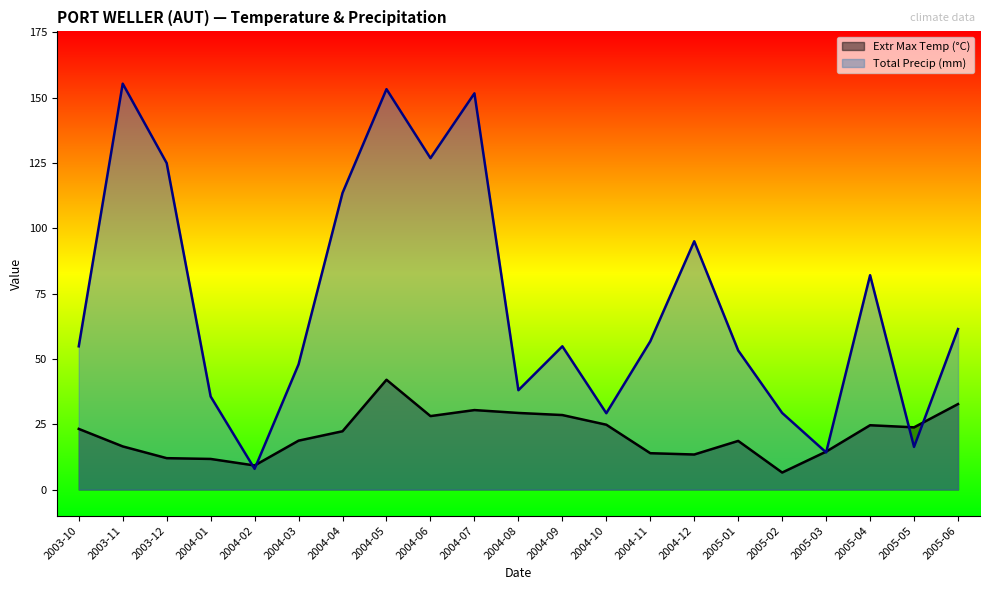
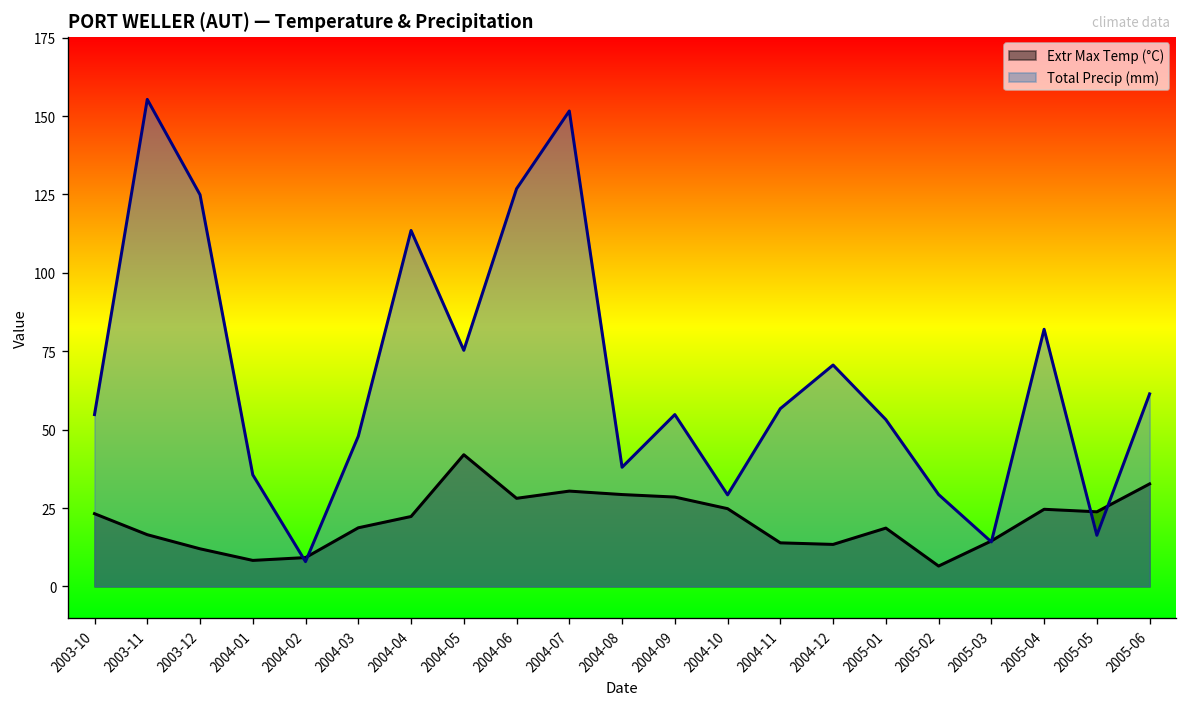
Extr Max Temp (°C), 2004-01: 12 -> 8
Total Precip (mm), 2004-05: 153 -> 75
Total Precip (mm), 2004-12: 95 -> 71
